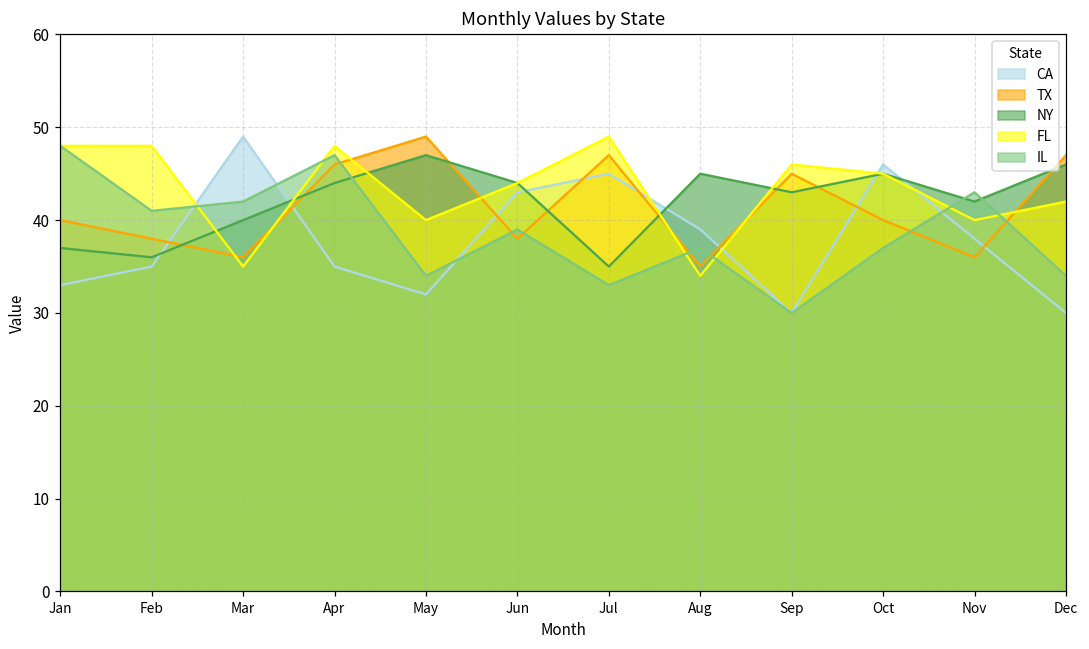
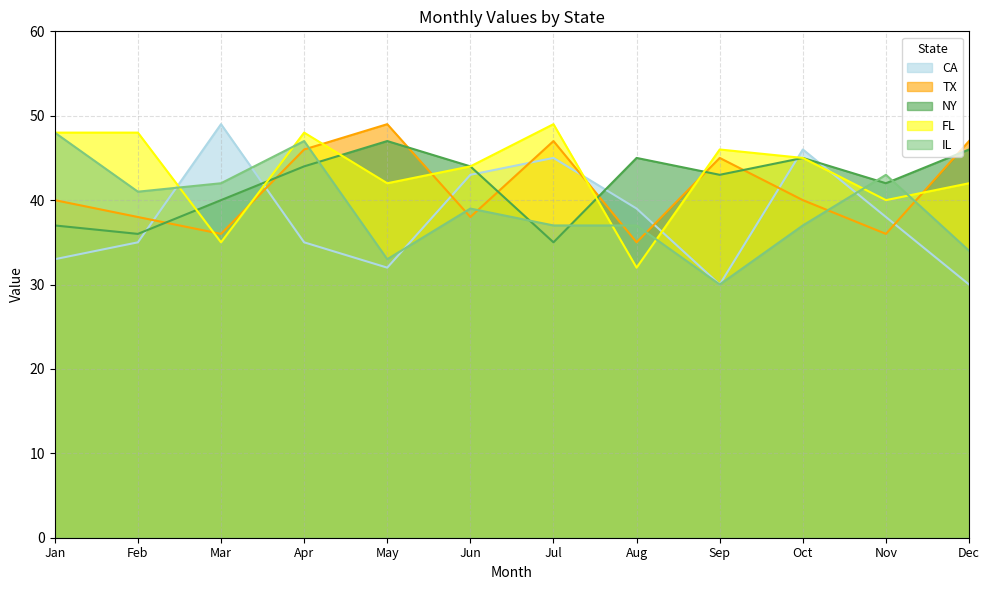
FL, May: 40 -> 42
IL, May: 34 -> 33
IL, Jul: 33 -> 37
FL, Aug: 34 -> 32
